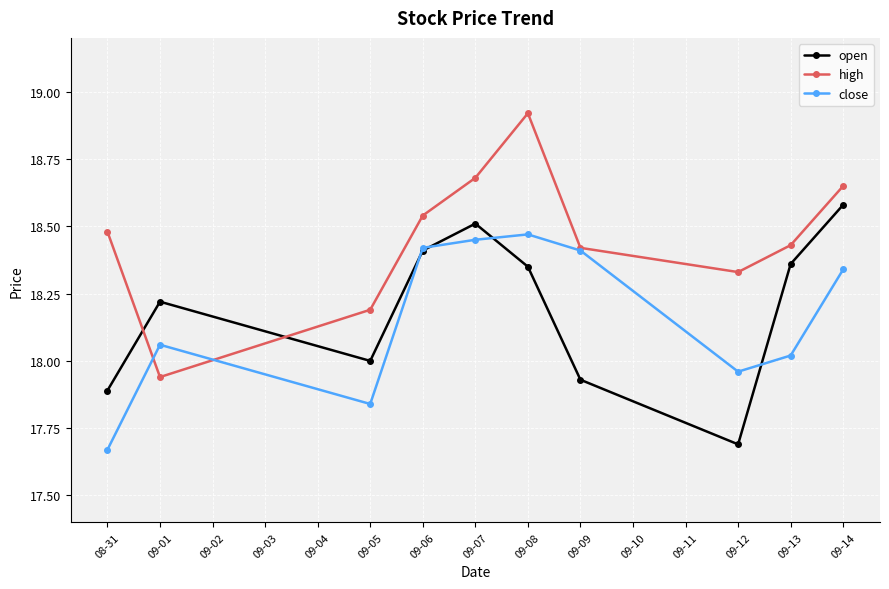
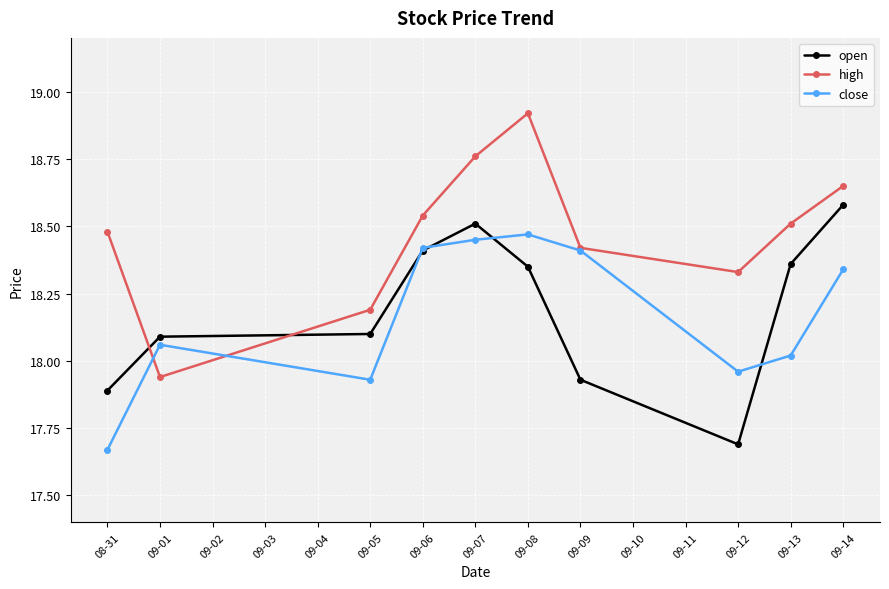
open, 09-01: 18.22 -> 18.09
open, 09-05: 18.0 -> 18.1
close, 09-05: 17.84 -> 17.93
high, 09-07: 18.68 -> 18.76
high, 09-13: 18.43 -> 18.51
